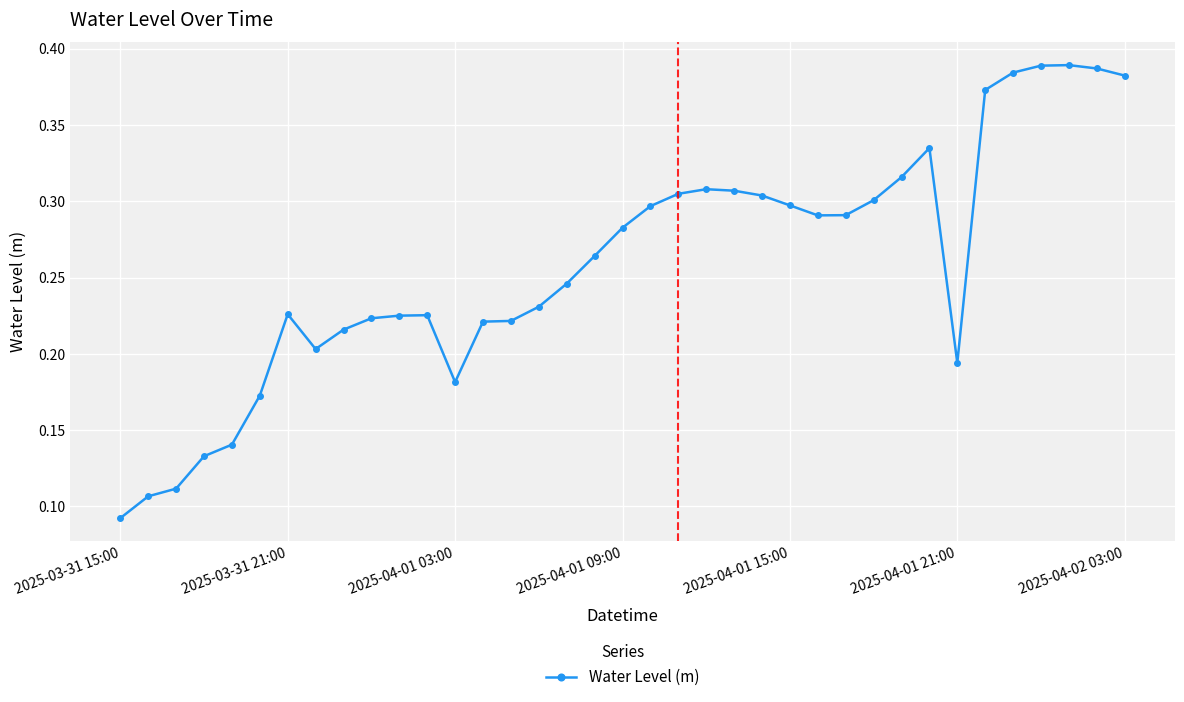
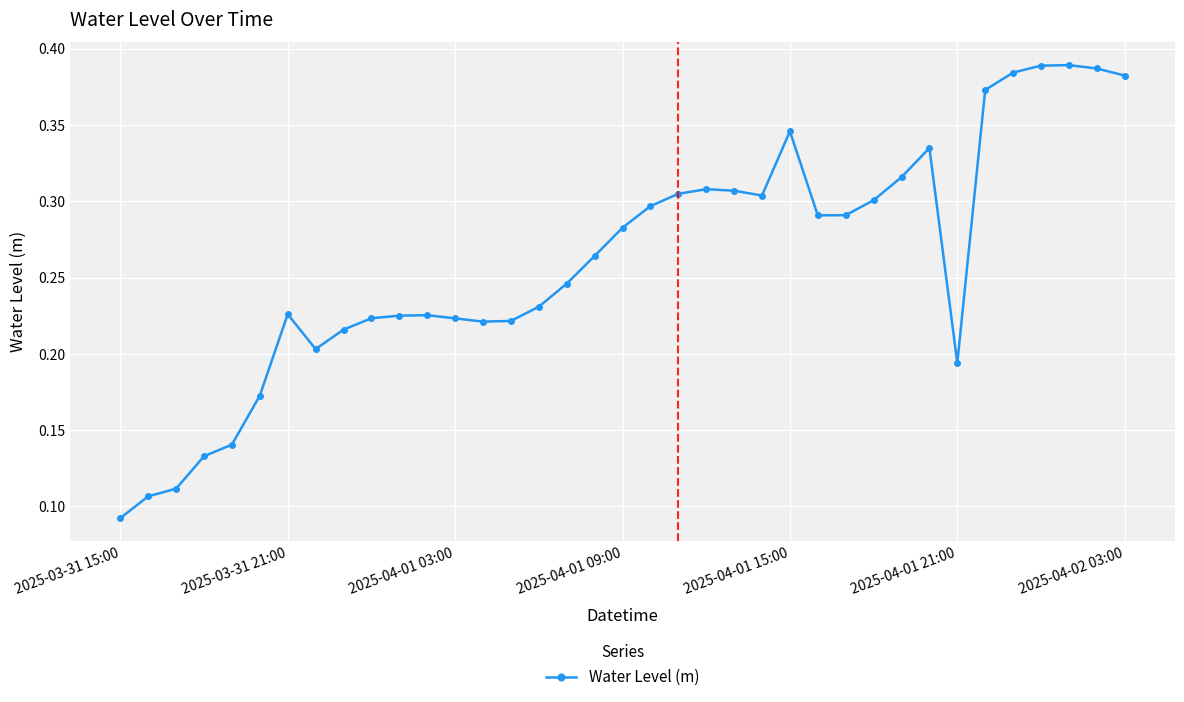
2025-04-01 03:00: 0.181 -> 0.223
2025-04-01 15:00: 0.297 -> 0.346
